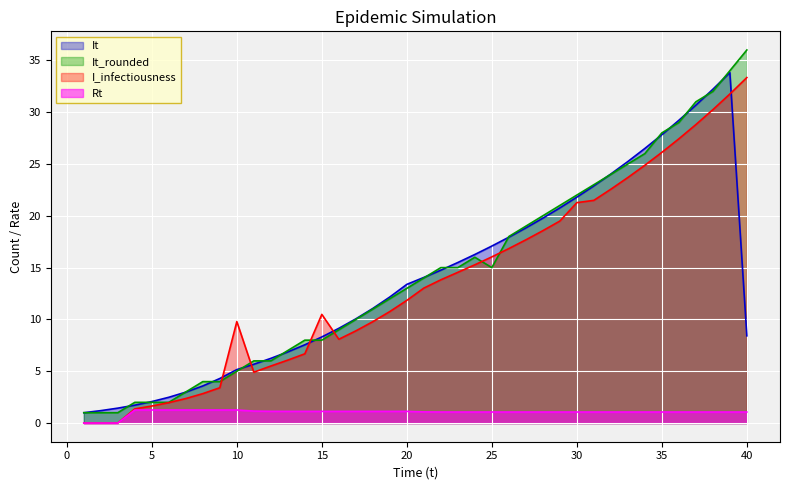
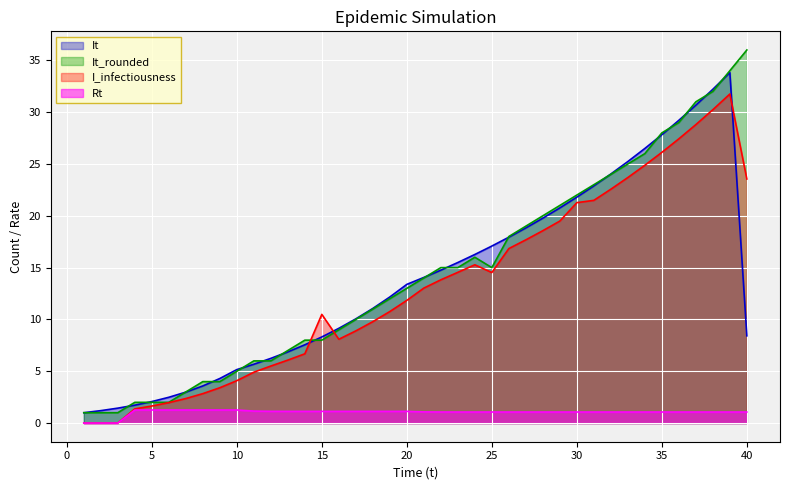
I_infectiousness, 10: 9.8 -> 4.1
I_infectiousness, 25: 16.0 -> 14.5
I_infectiousness, 40: 33.3 -> 23.6
